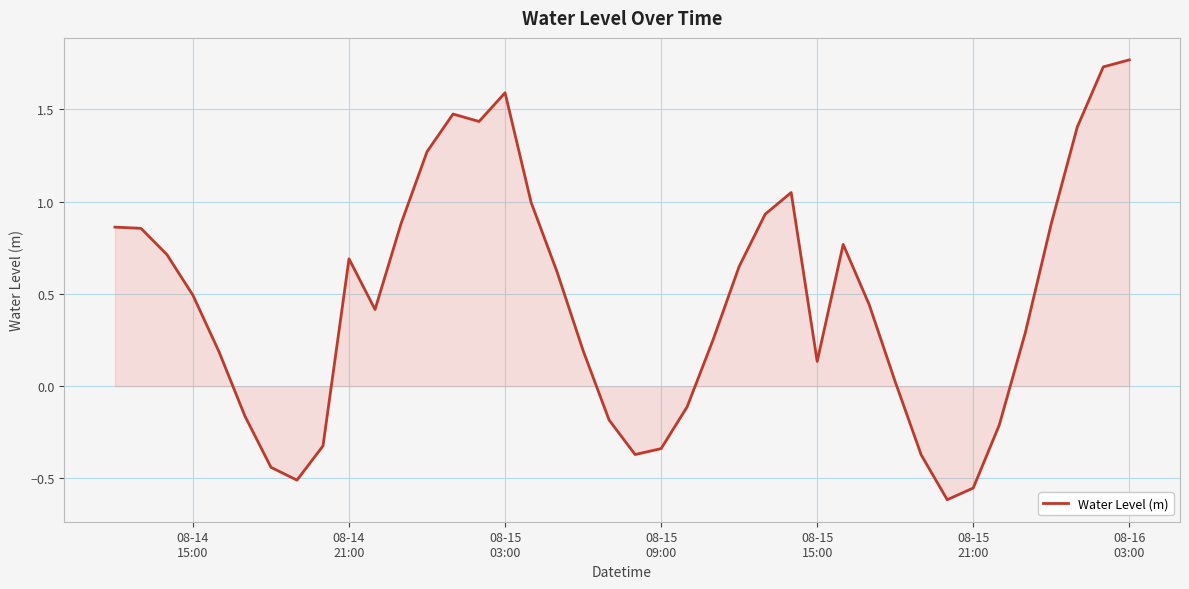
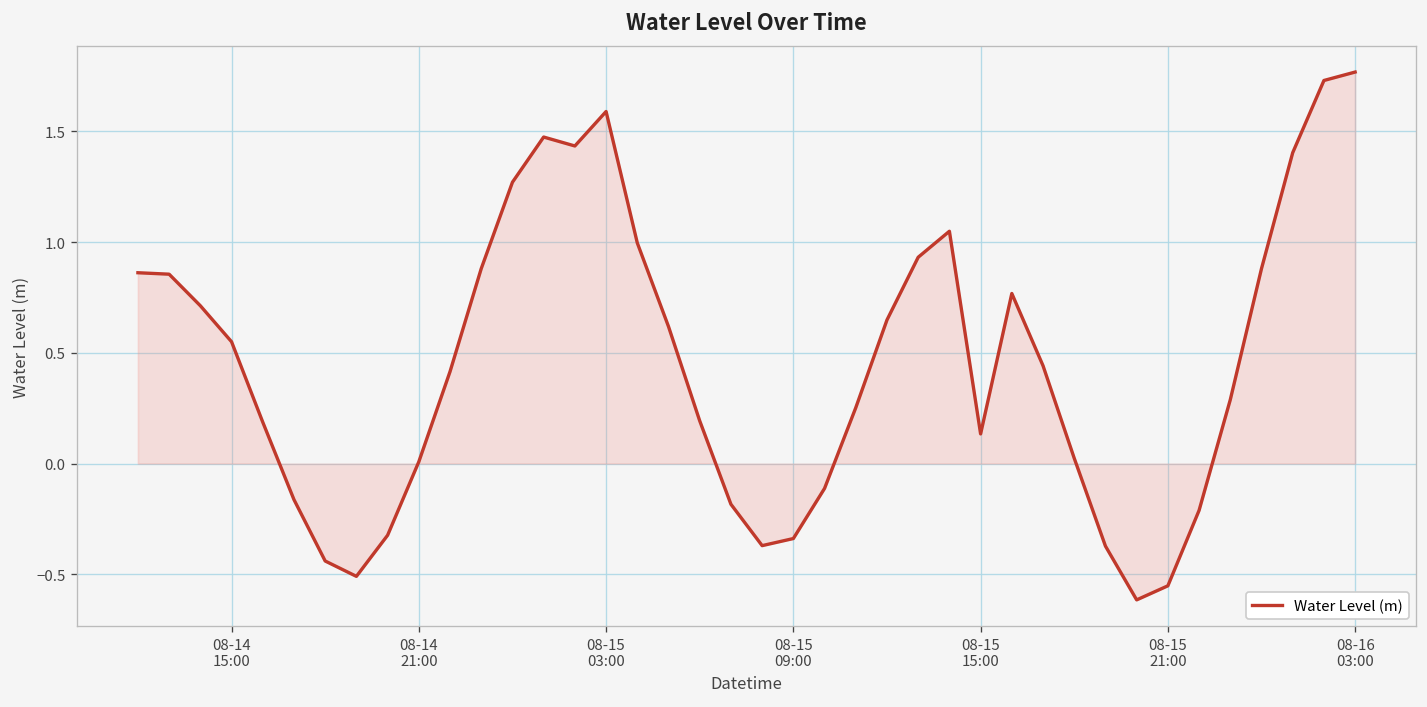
Water Level (m), 08-14 15:00: 0.49 -> 0.55
Water Level (m), 08-14 21:00: 0.69 -> 0.01
